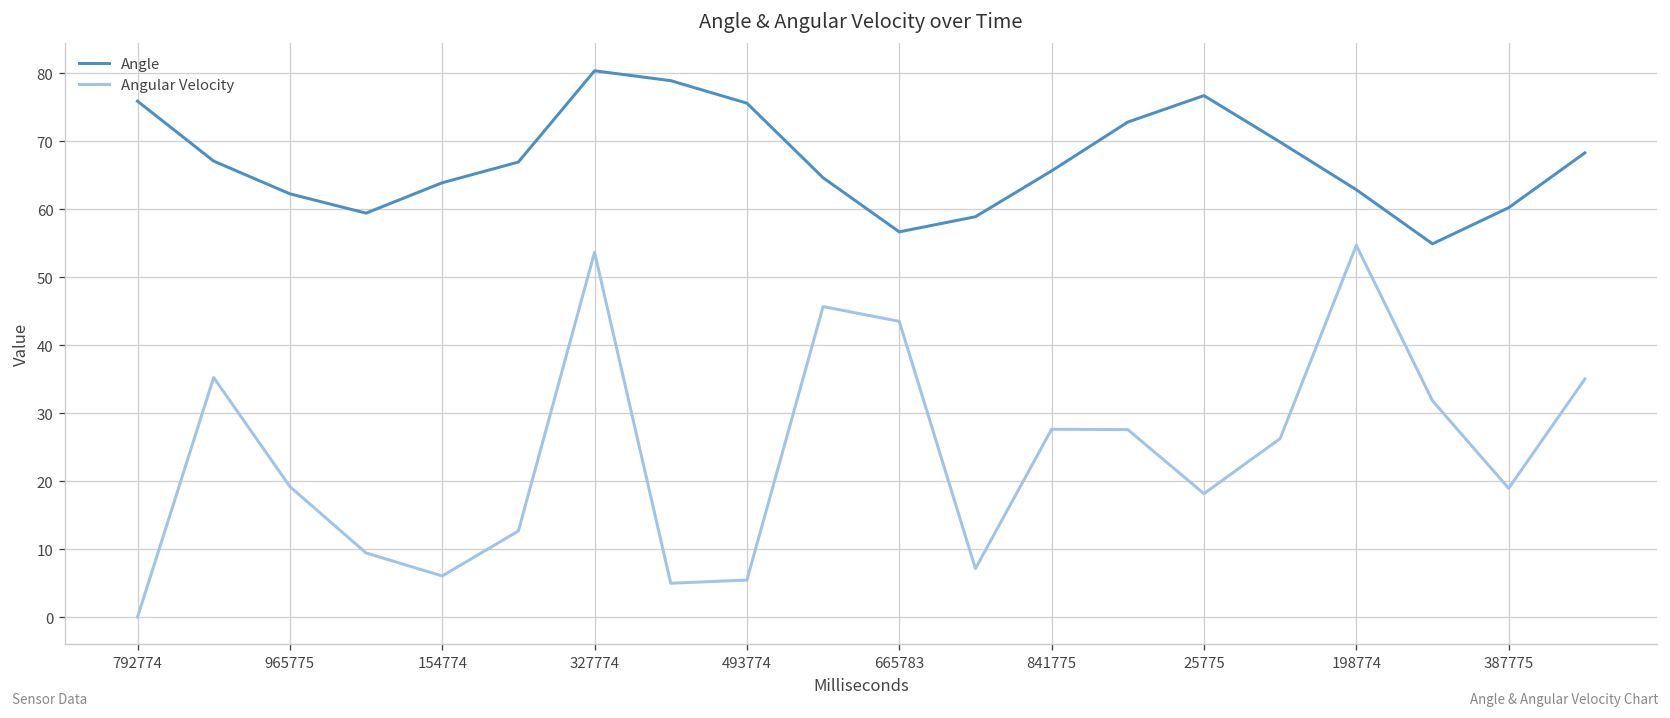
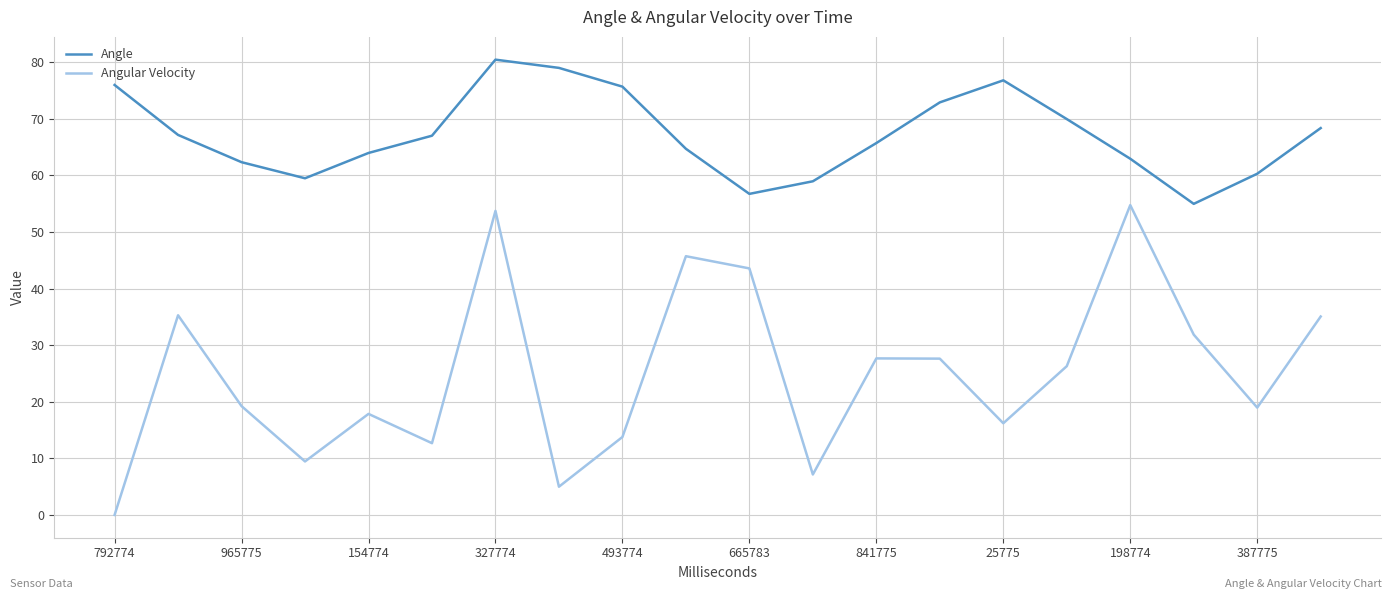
Angular Velocity, 154774: 6 -> 18
Angular Velocity, 493774: 5 -> 14
Angular Velocity, 25775: 18 -> 16
